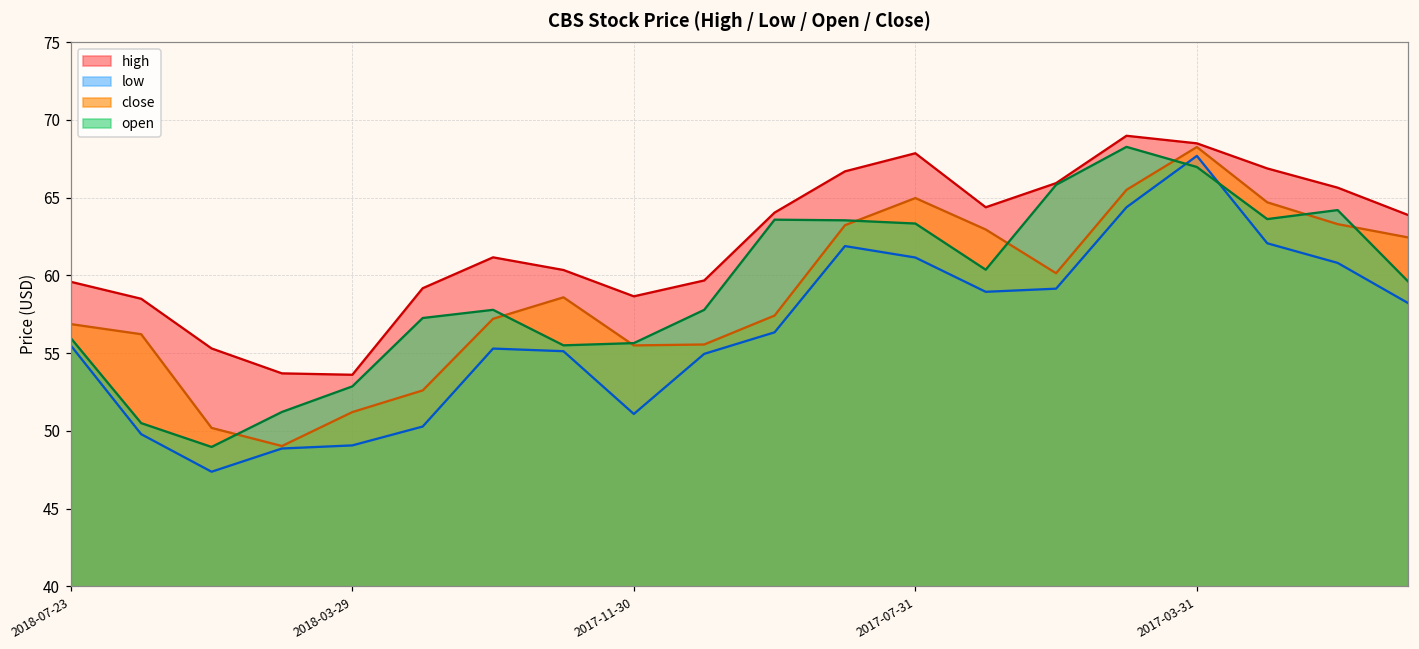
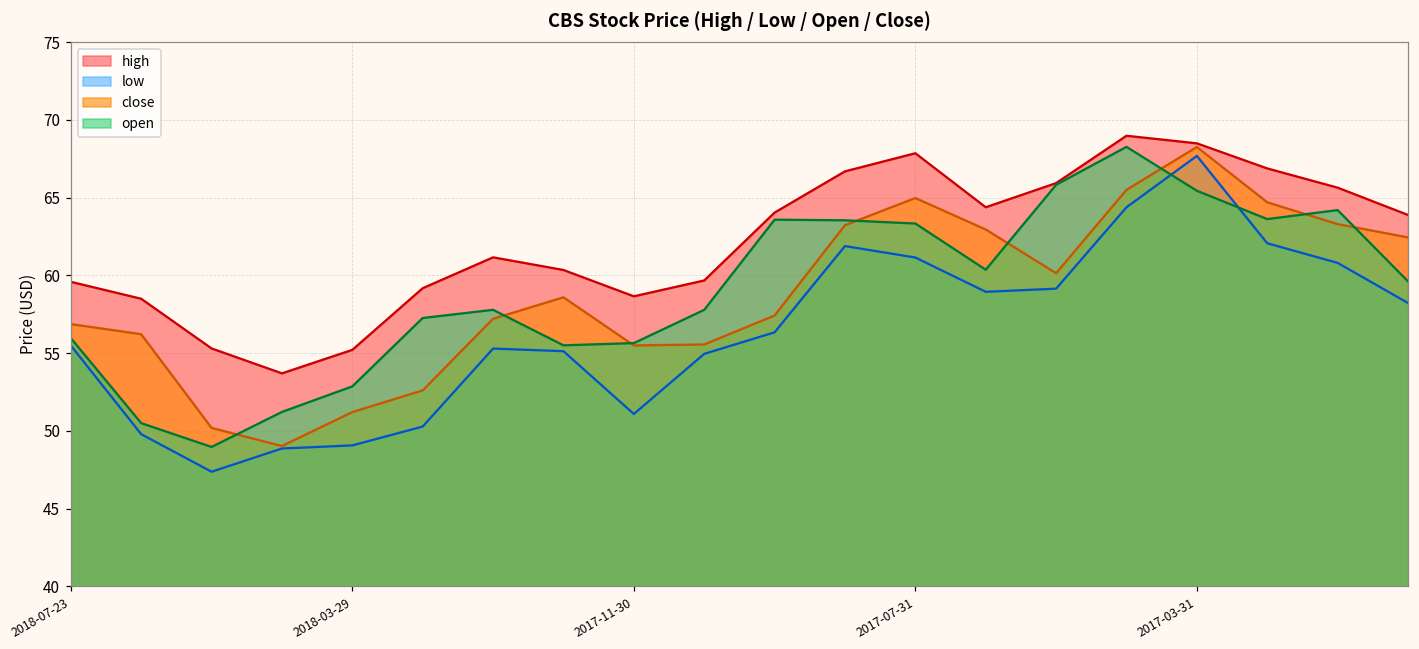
high, 2018-03-29: 53.6 -> 55.2
open, 2017-03-31: 67.0 -> 65.4
